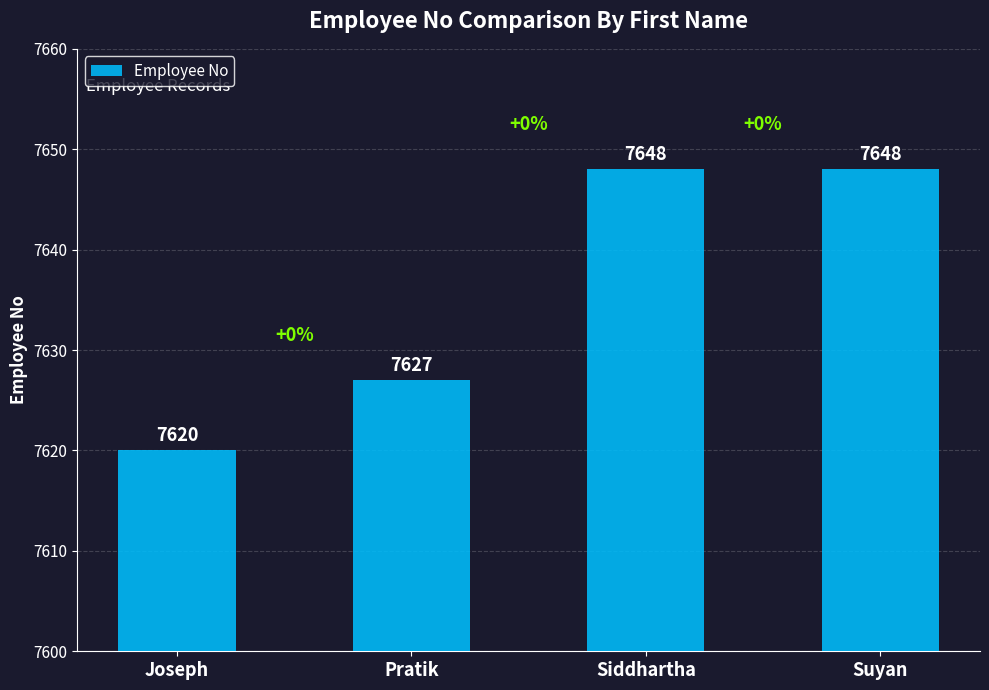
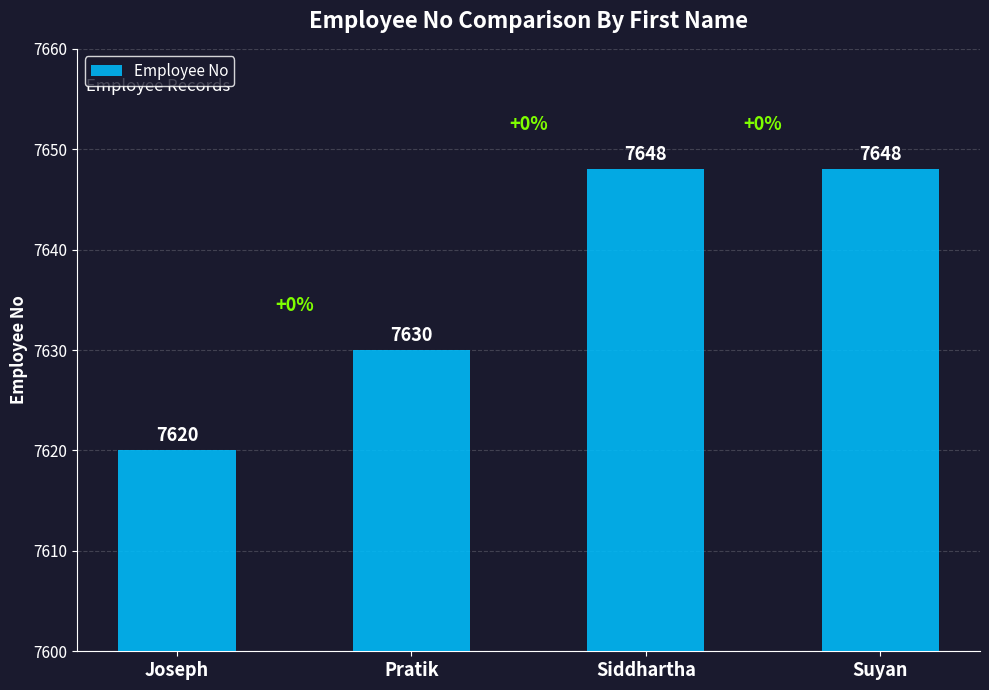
Pratik: 7627 -> 7630
